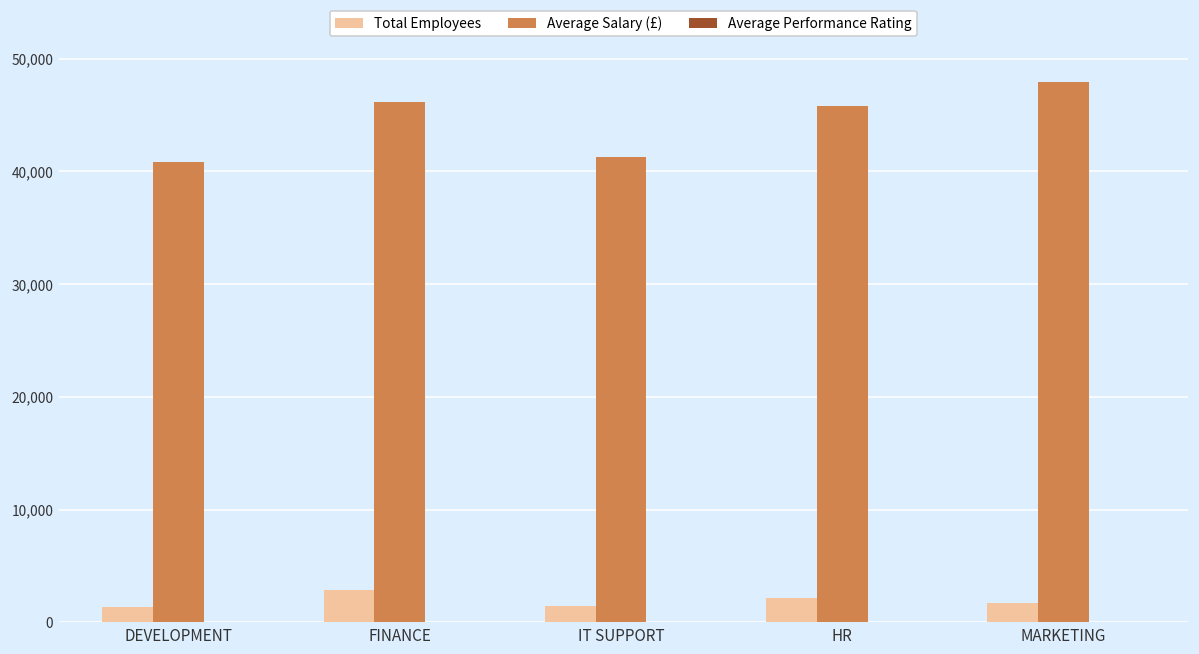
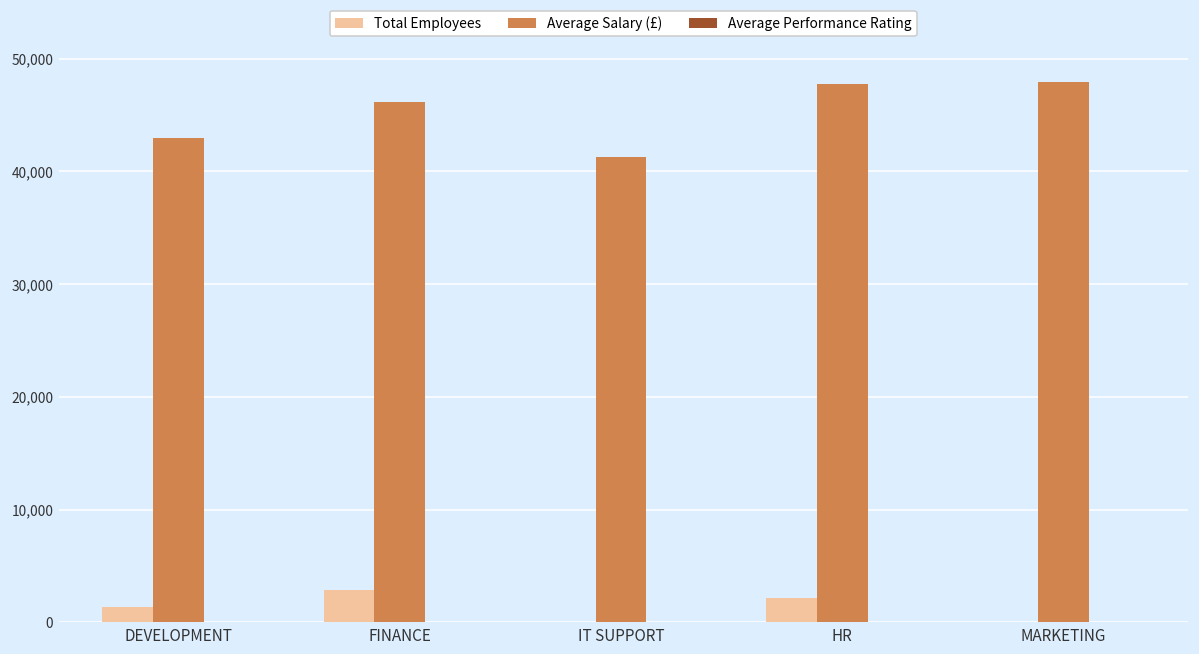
Average Salary (£), DEVELOPMENT: 40,800 -> 43,000
Total Employees, IT SUPPORT: 1,400 -> 0
Average Salary (£), HR: 45,800 -> 47,700
Total Employees, MARKETING: 1,700 -> 0
